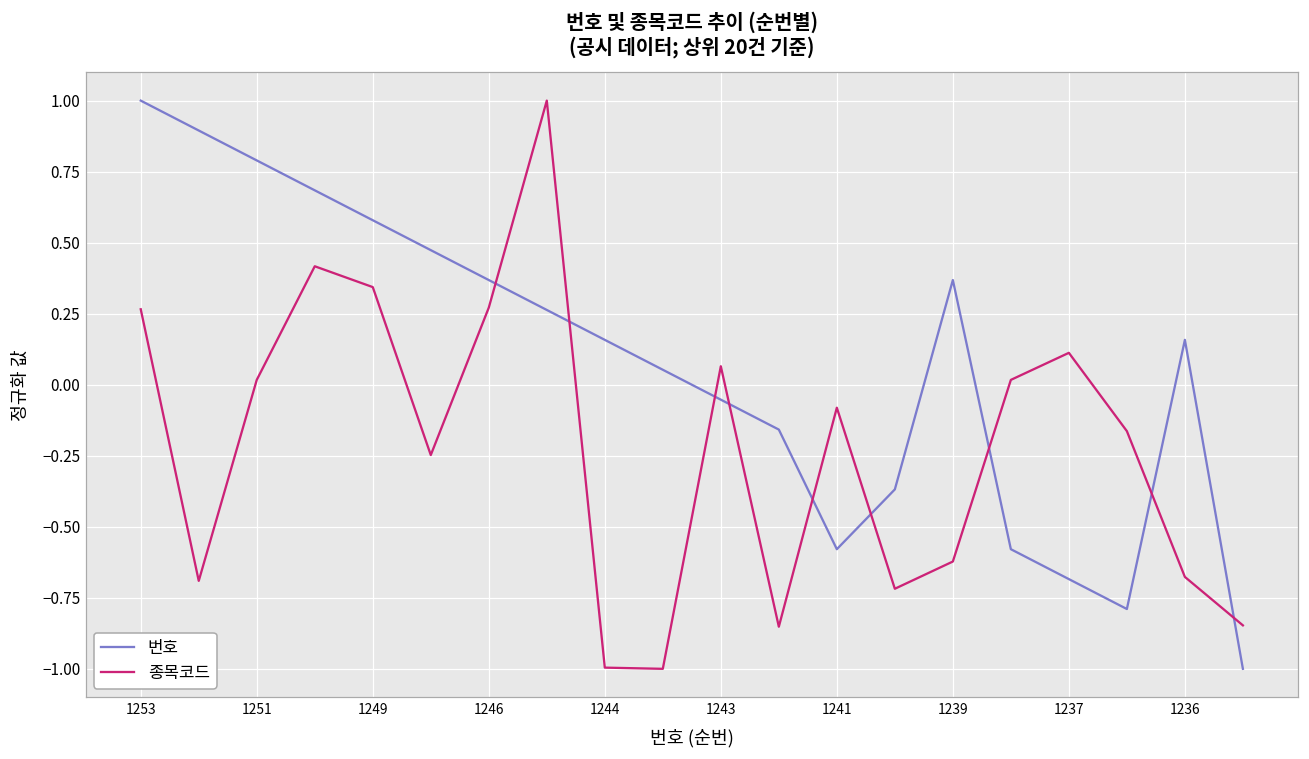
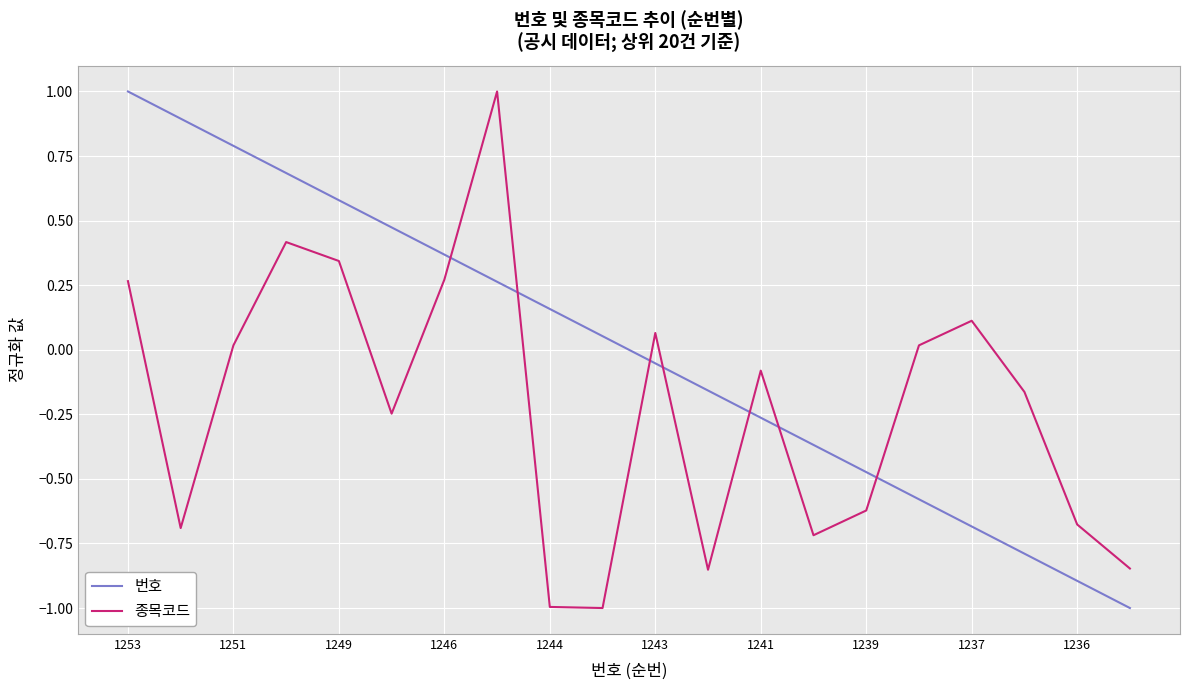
번호, 1241: -0.58 -> -0.26
번호, 1239: 0.37 -> -0.47
번호, 1236: 0.16 -> -0.89
